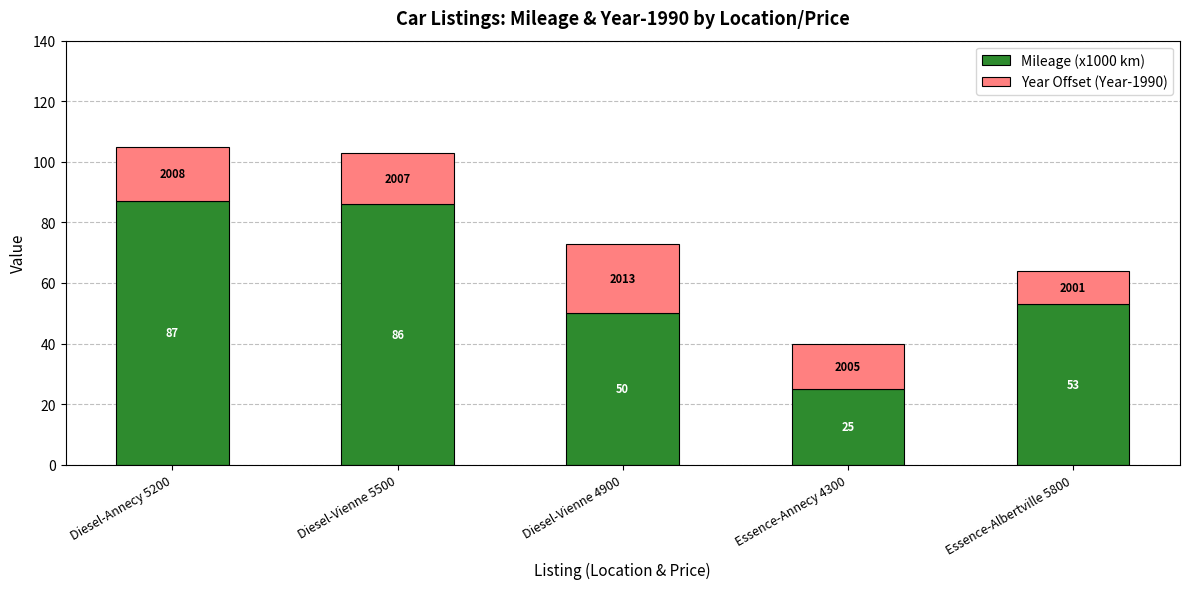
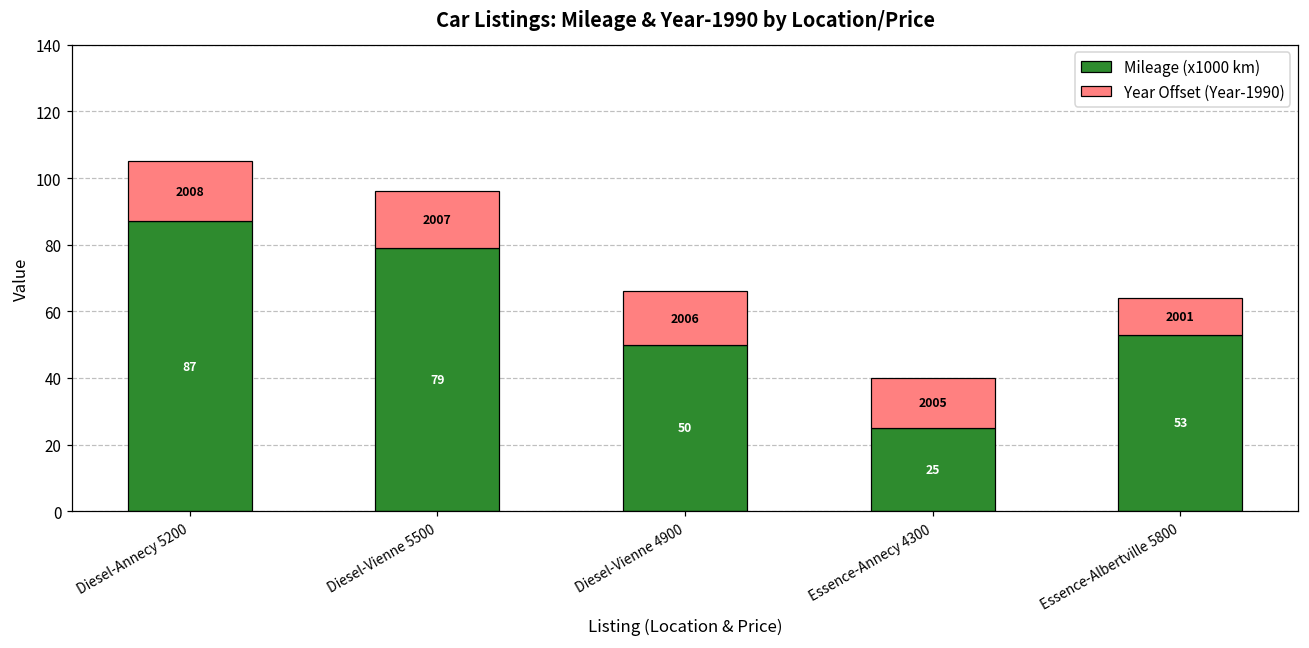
Mileage (x1000 km), Diesel-Vienne 5500: 86 -> 79
Year Offset (Year-1990), Diesel-Vienne 4900: 2013 -> 2006
